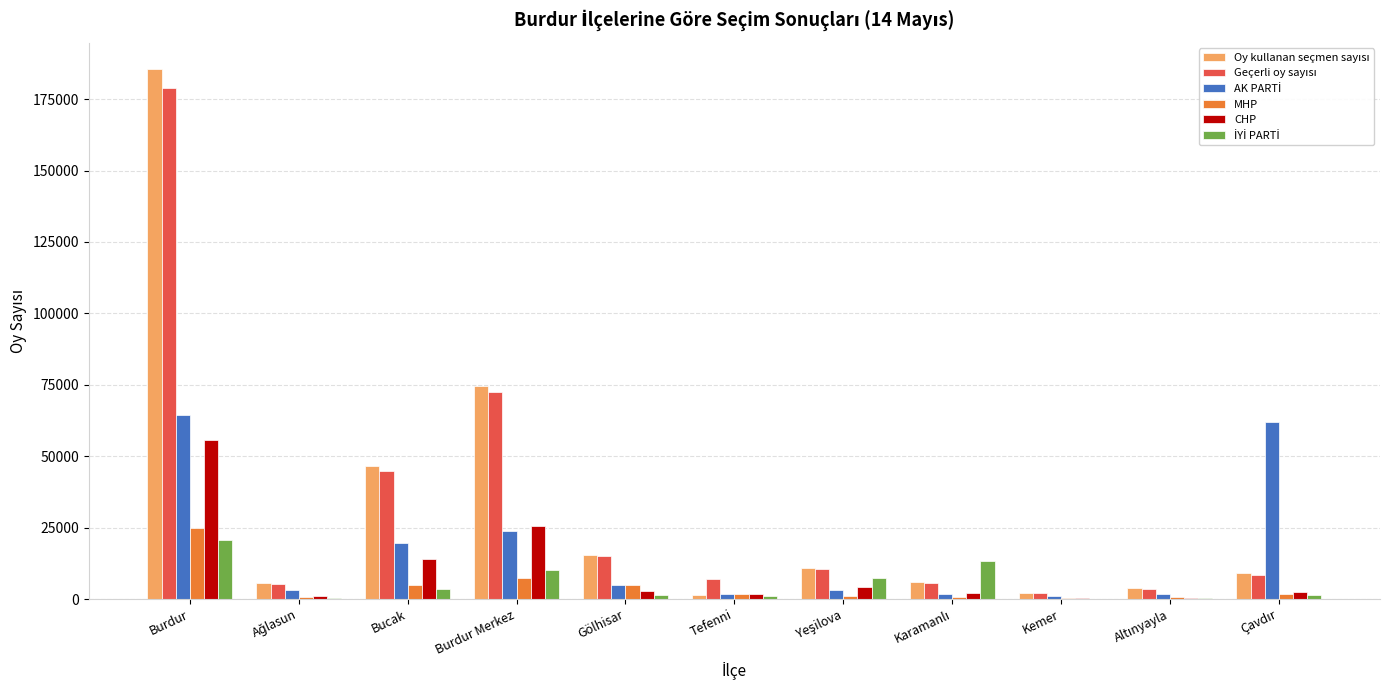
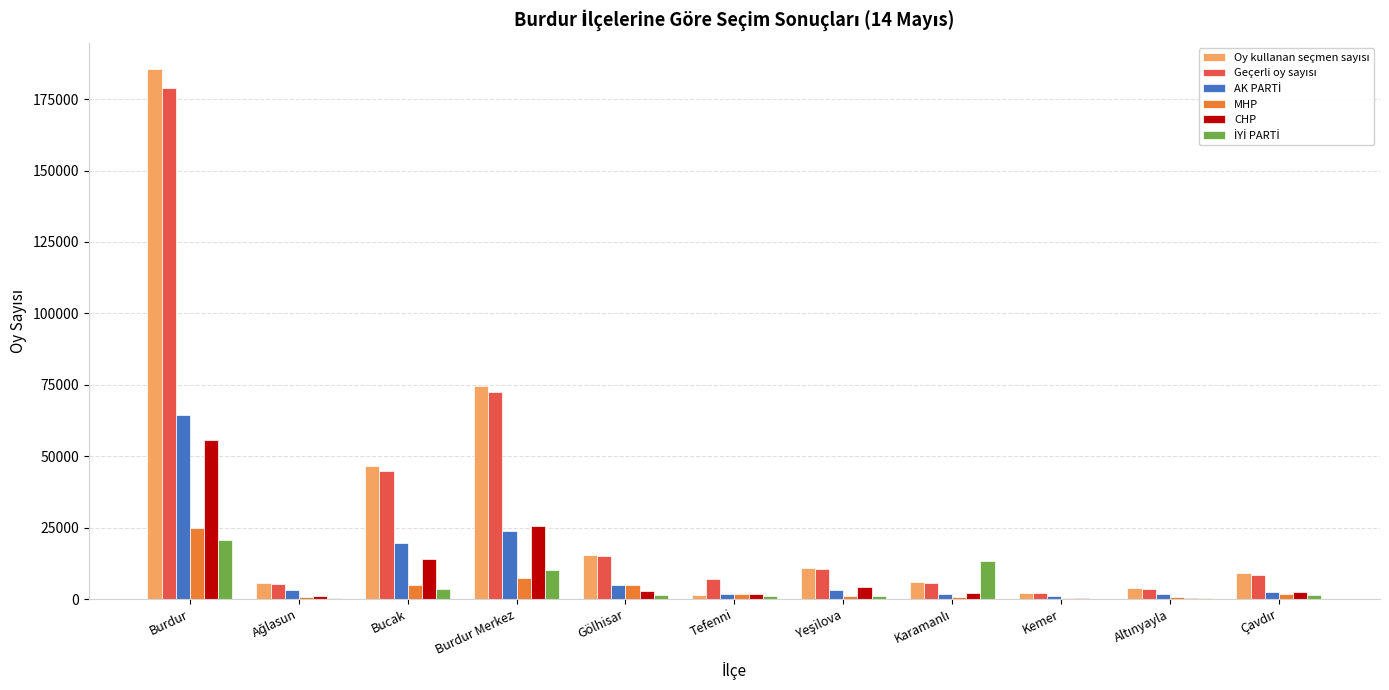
İYİ PARTİ, Yeşilova: 7000 -> 1000
AK PARTİ, Çavdır: 62000 -> 2000
